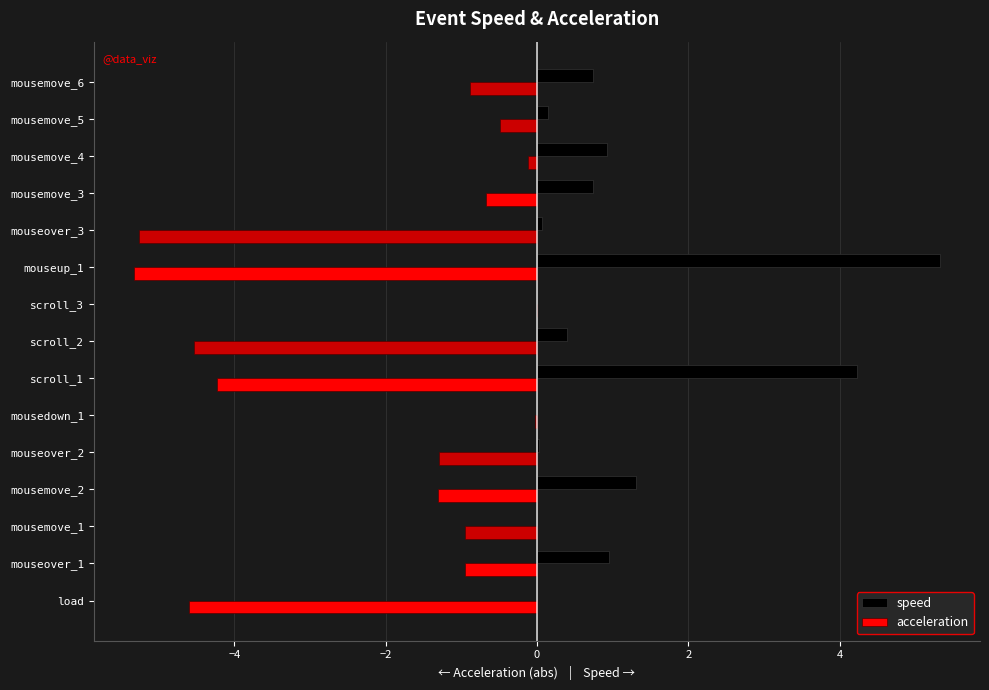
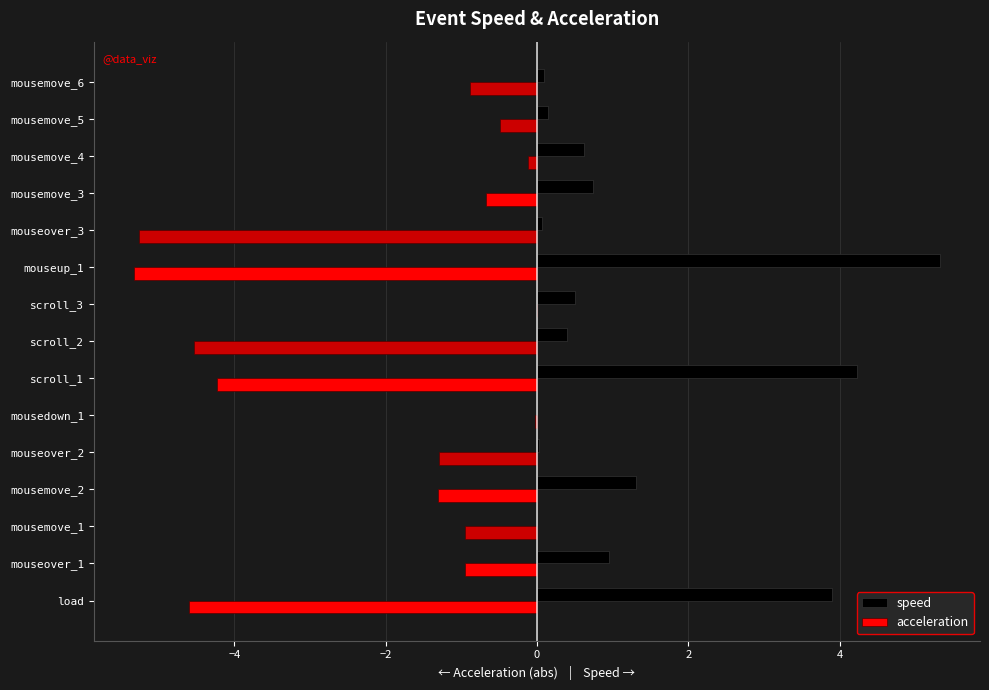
speed, mousemove_6: 0.7 -> 0.1
speed, mousemove_4: 0.9 -> 0.6
speed, scroll_3: 0.0 -> 0.5
speed, load: 0.0 -> 3.9
